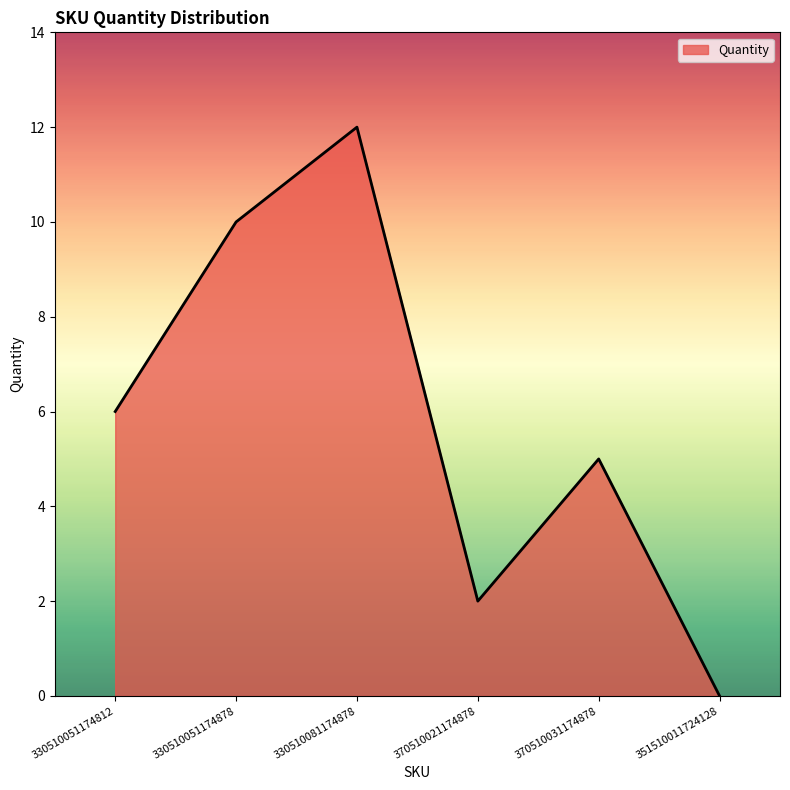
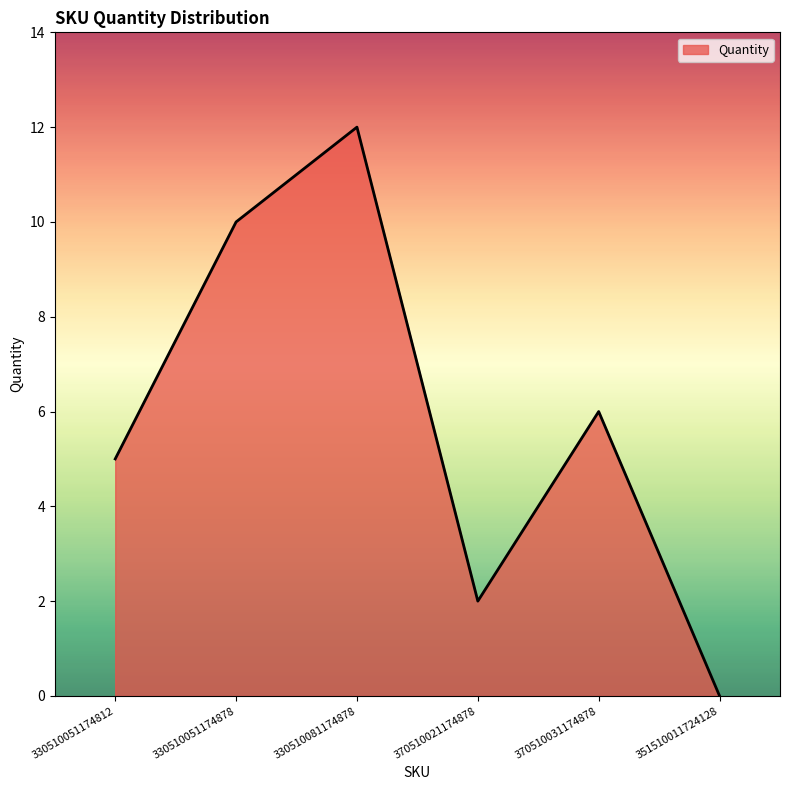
330510051174812: 6 -> 5
370510031174878: 5 -> 6
